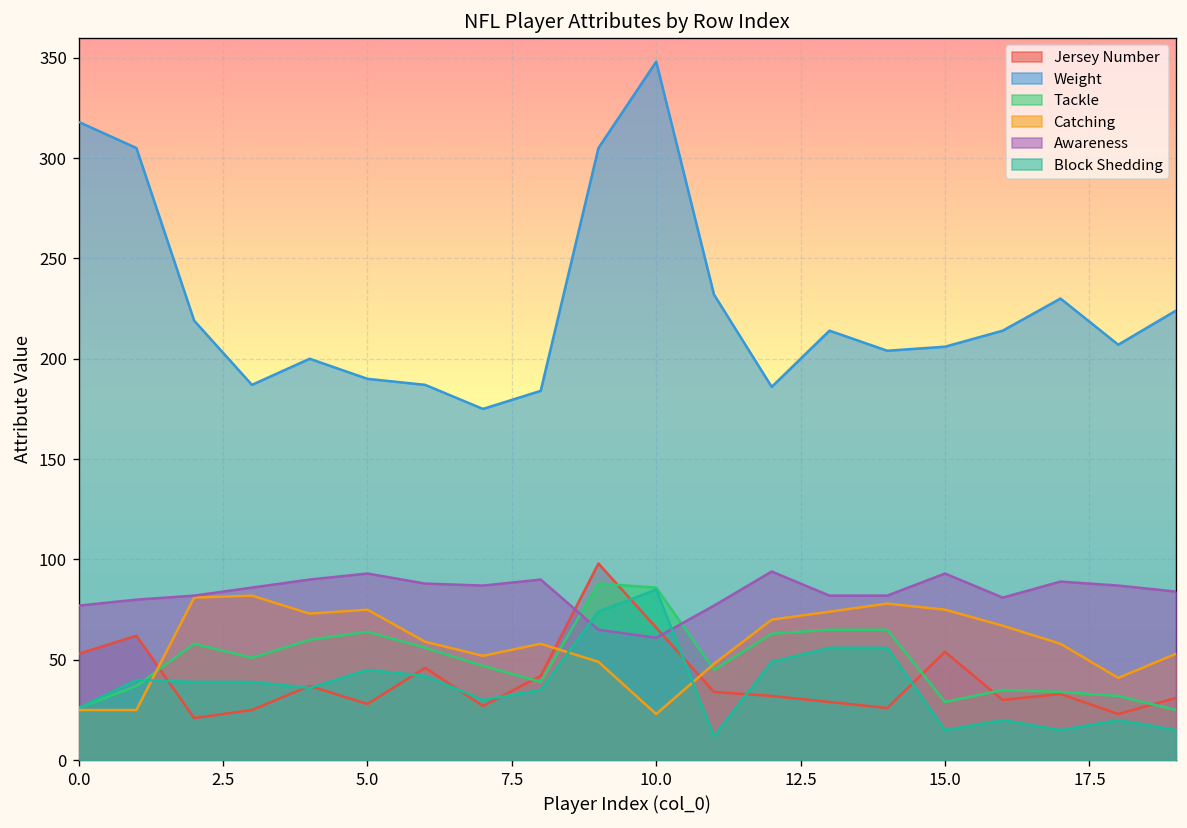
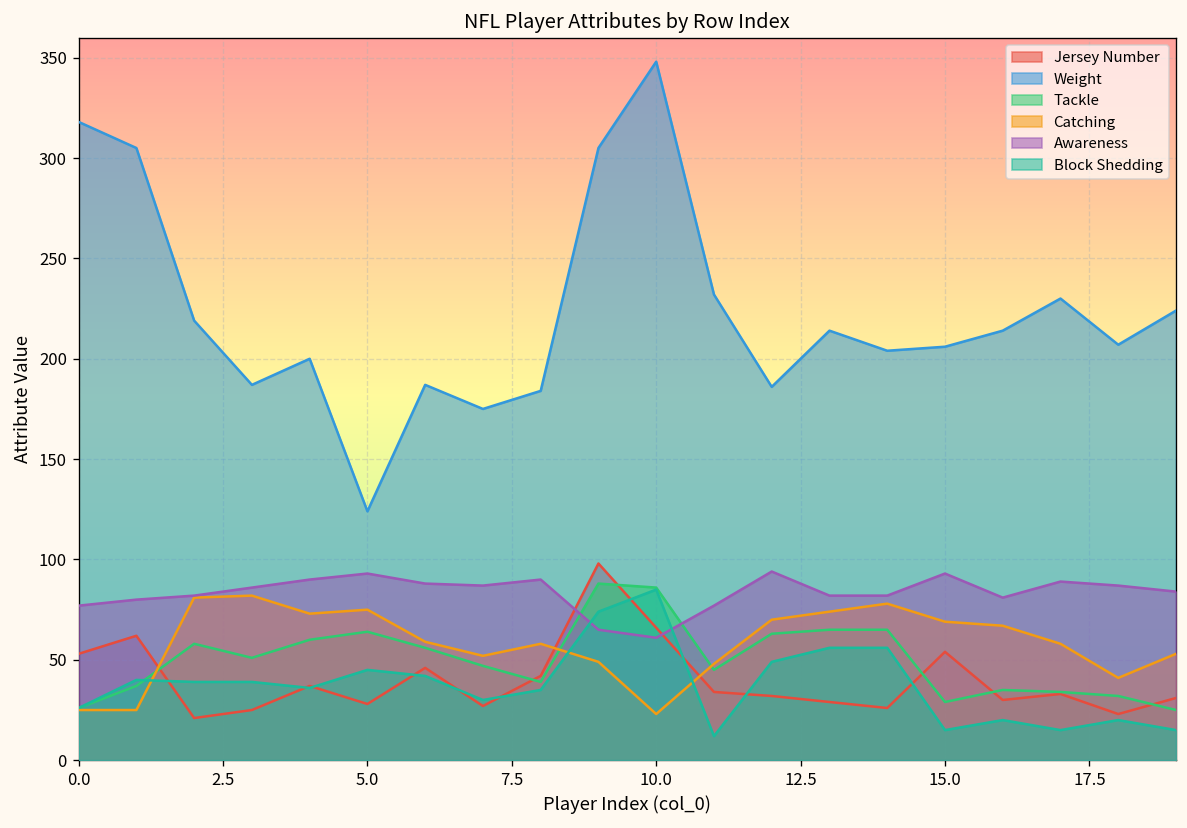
Weight, 5.0: 190 -> 124
Catching, 15.0: 75 -> 69
